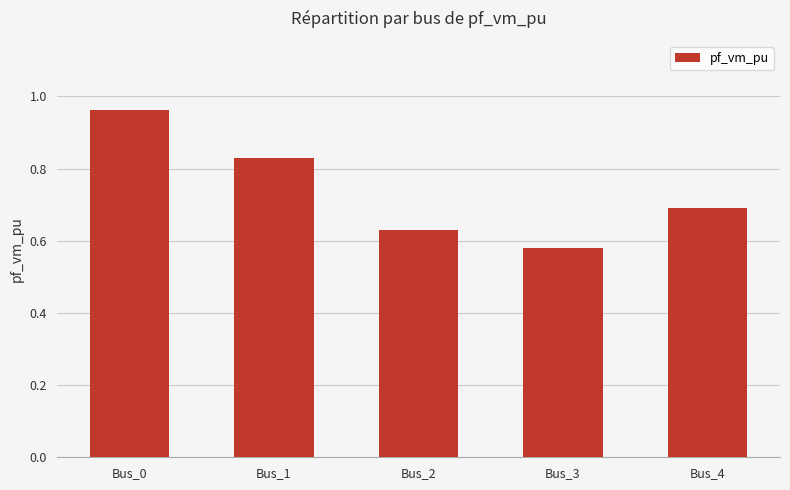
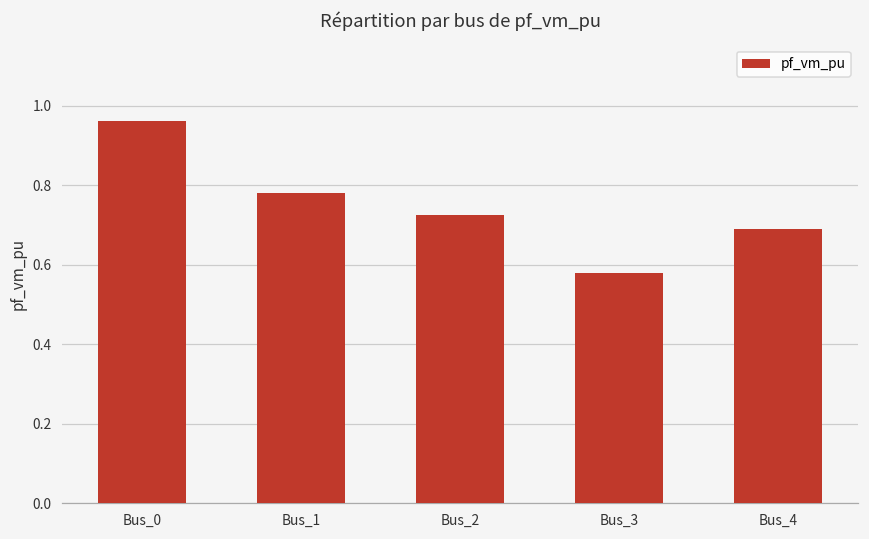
Bus_1: 0.83 -> 0.78
Bus_2: 0.63 -> 0.72
